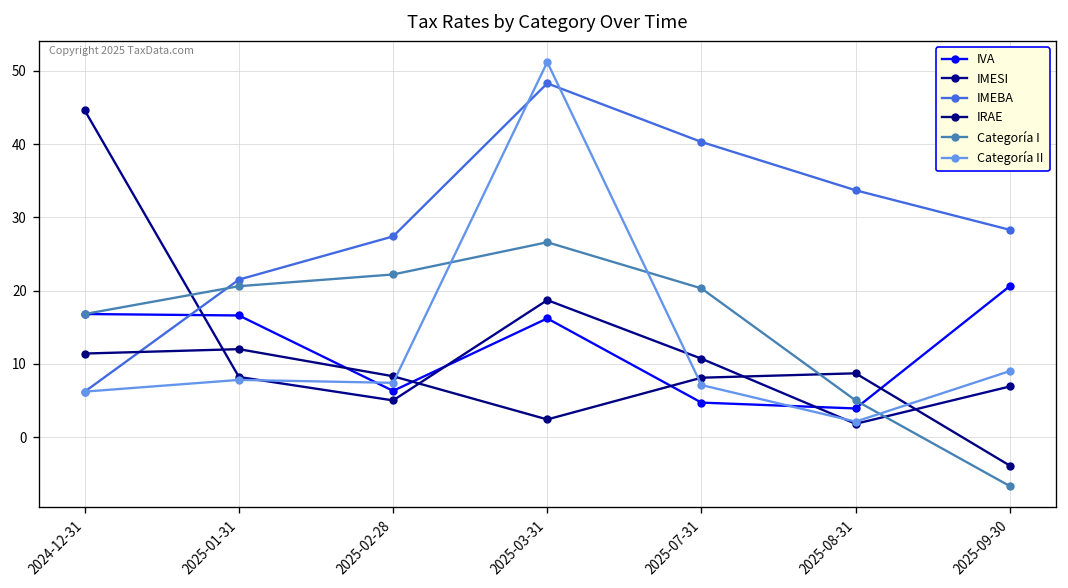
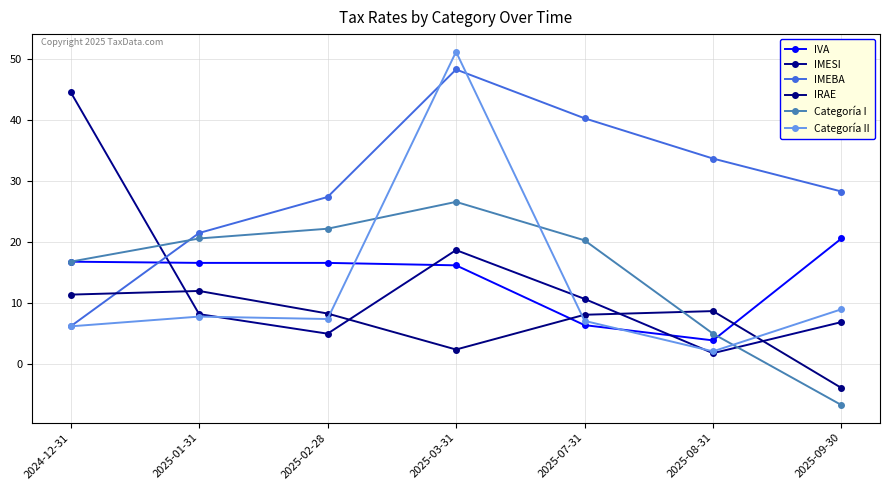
IVA, 2025-02-28: 6 -> 17
IVA, 2025-07-31: 5 -> 6
